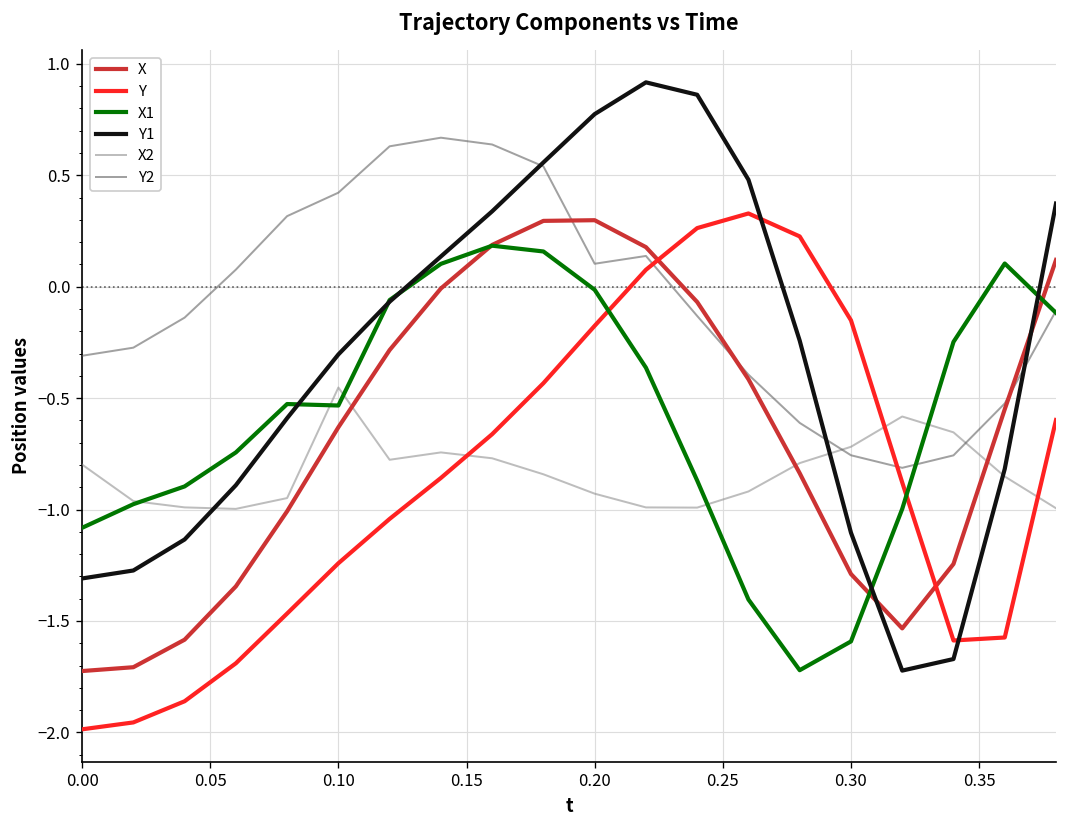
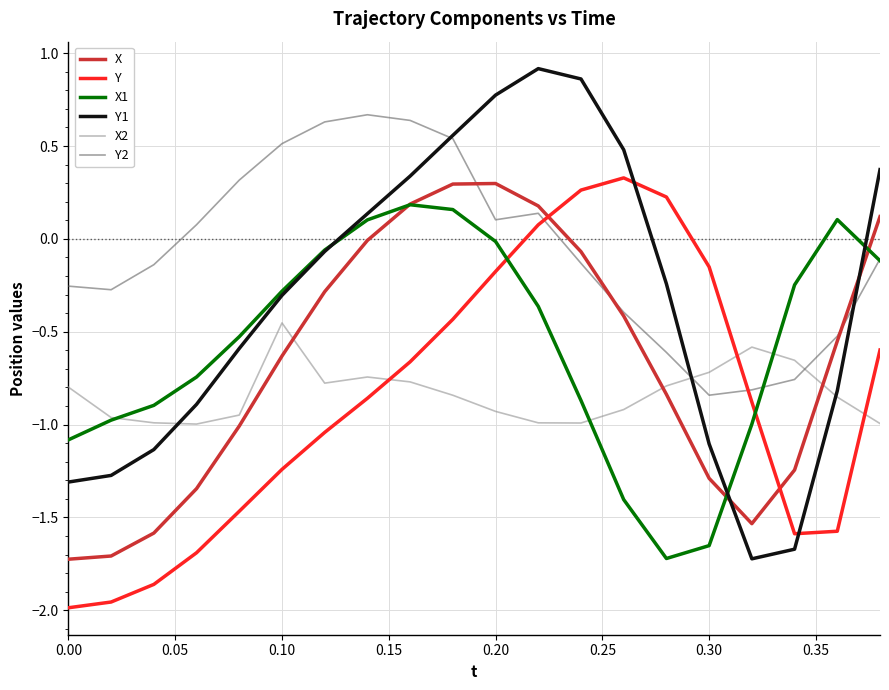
Y2, 0.00: -0.31 -> -0.25
X1, 0.10: -0.53 -> -0.28
Y2, 0.10: 0.42 -> 0.51
X1, 0.30: -1.59 -> -1.65
Y2, 0.30: -0.76 -> -0.84
